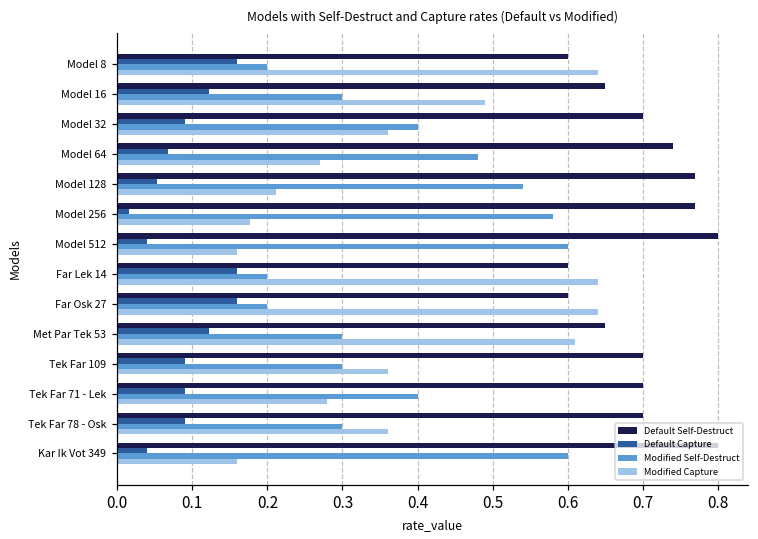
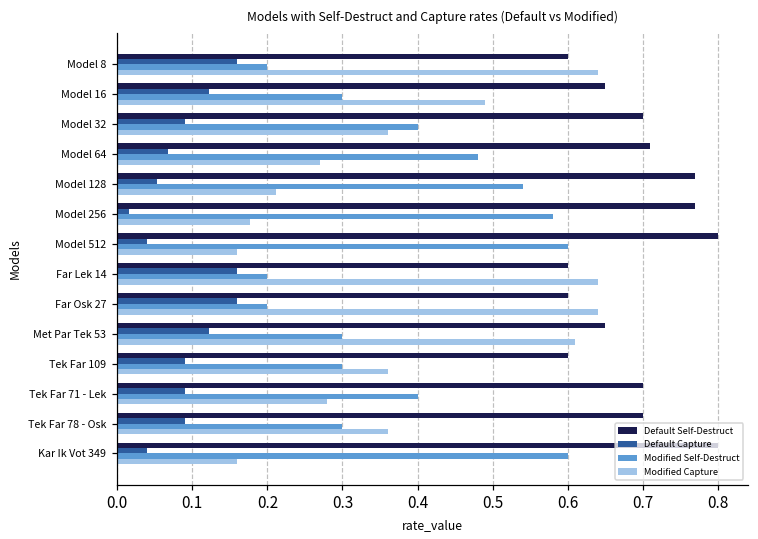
Default Self-Destruct, Model 64: 0.74 -> 0.71
Default Self-Destruct, Tek Far 109: 0.7 -> 0.6
